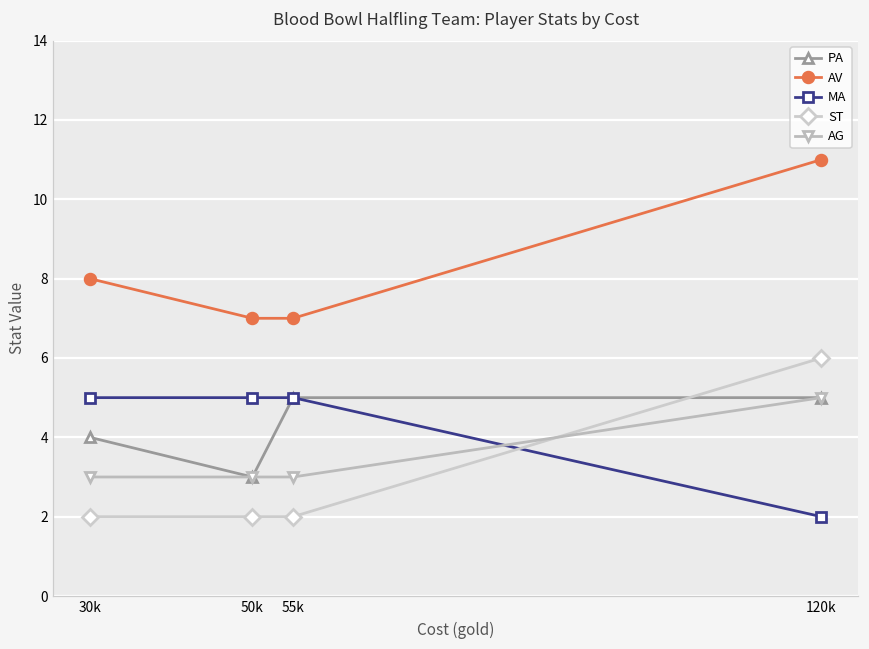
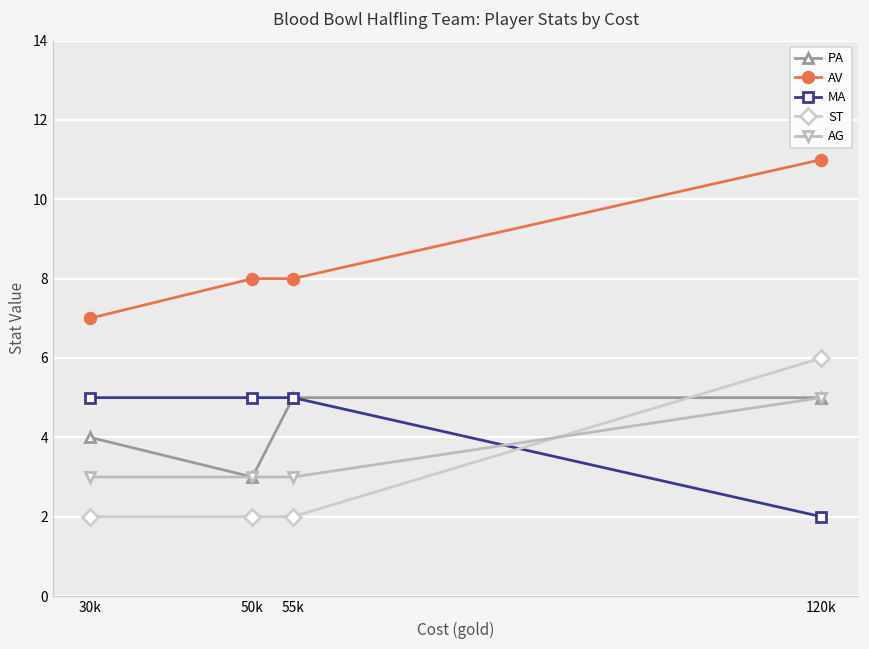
AV, 30k: 8 -> 7
AV, 50k: 7 -> 8
AV, 55k: 7 -> 8
